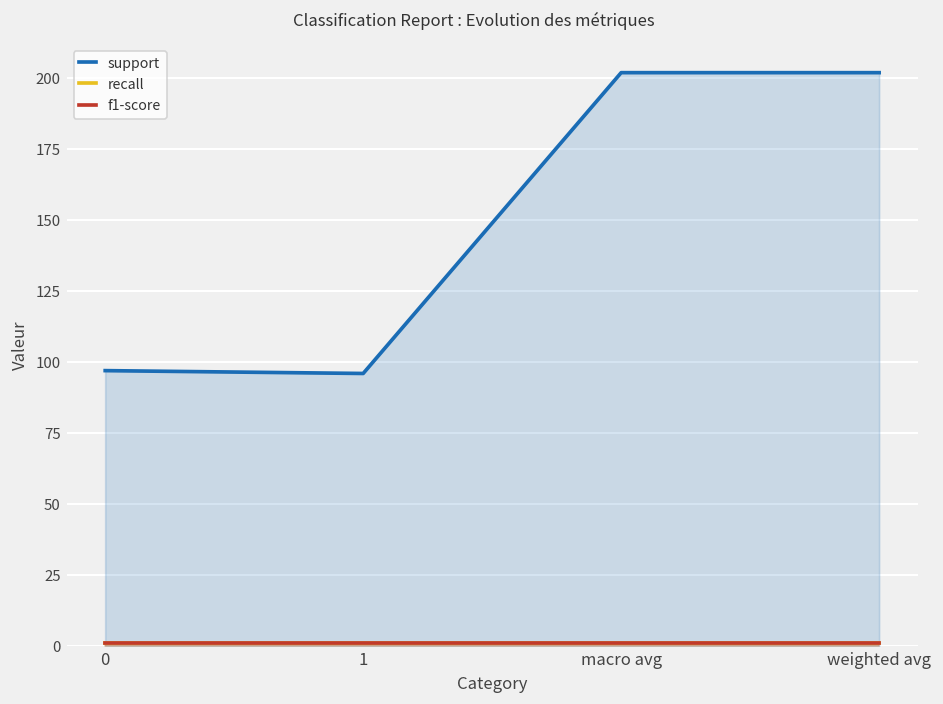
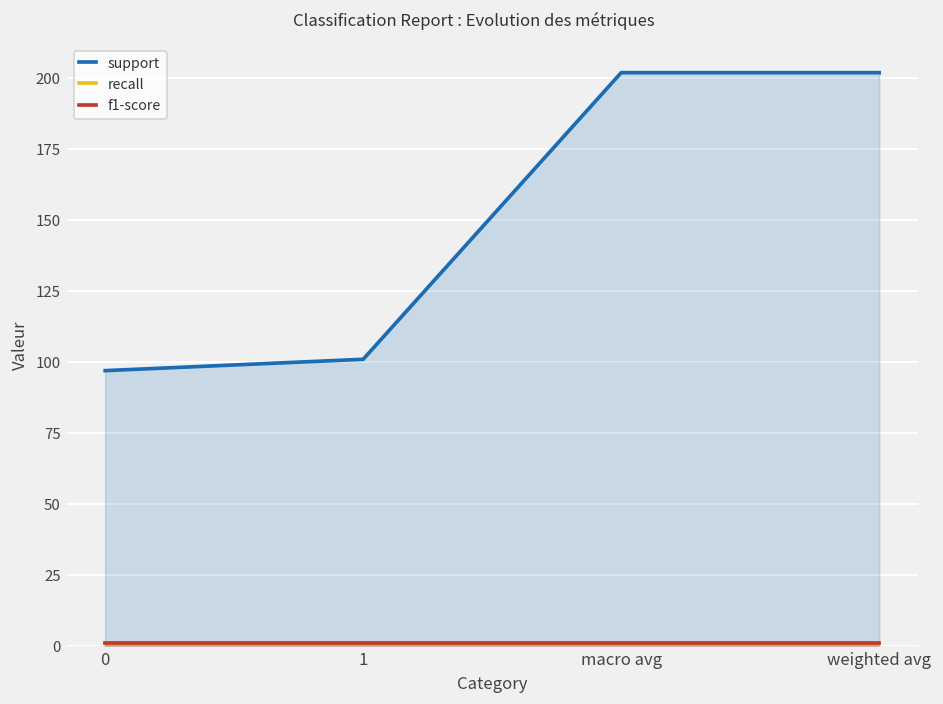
support, 1: 96 -> 101
